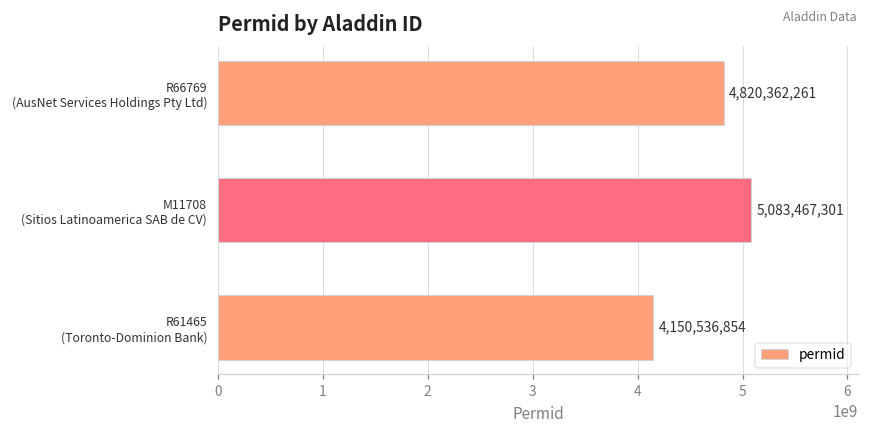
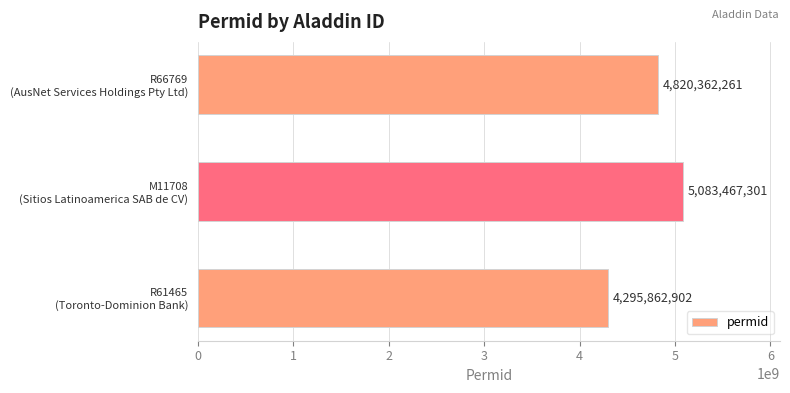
R61465 (Toronto-Dominion Bank): 4,150,536,854 -> 4,295,862,902
